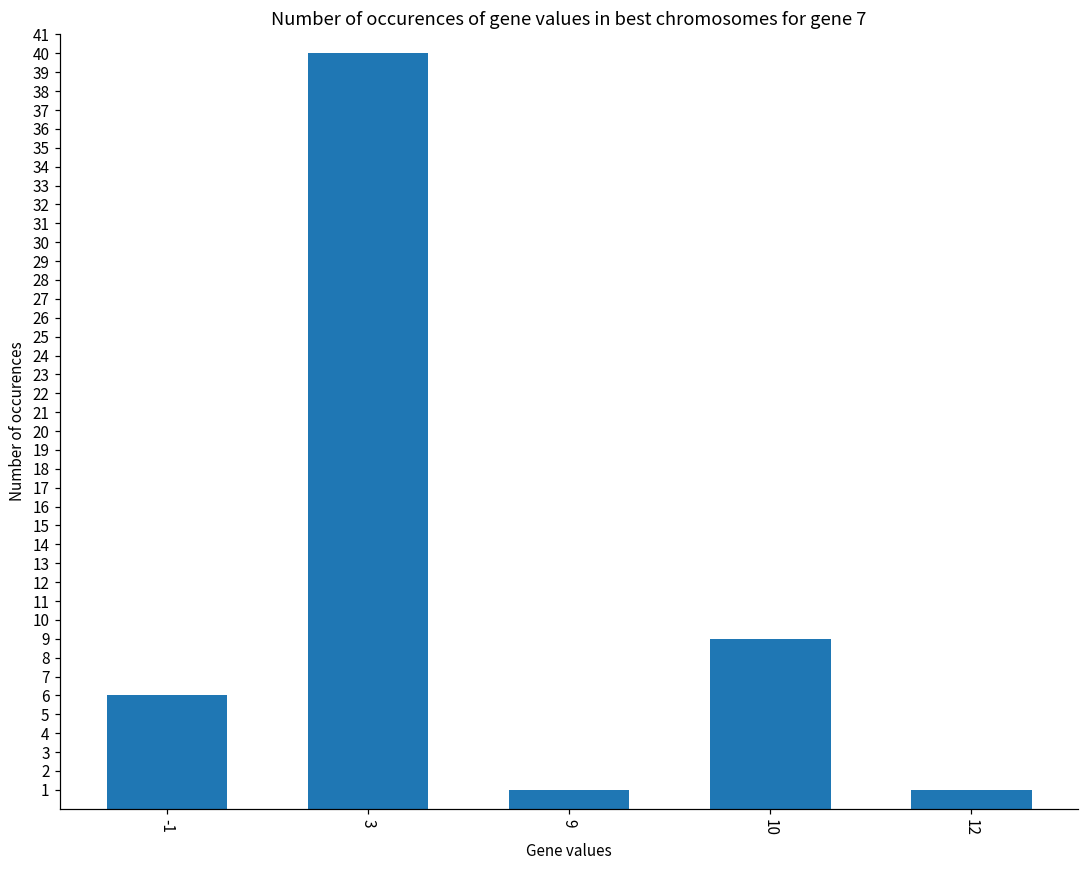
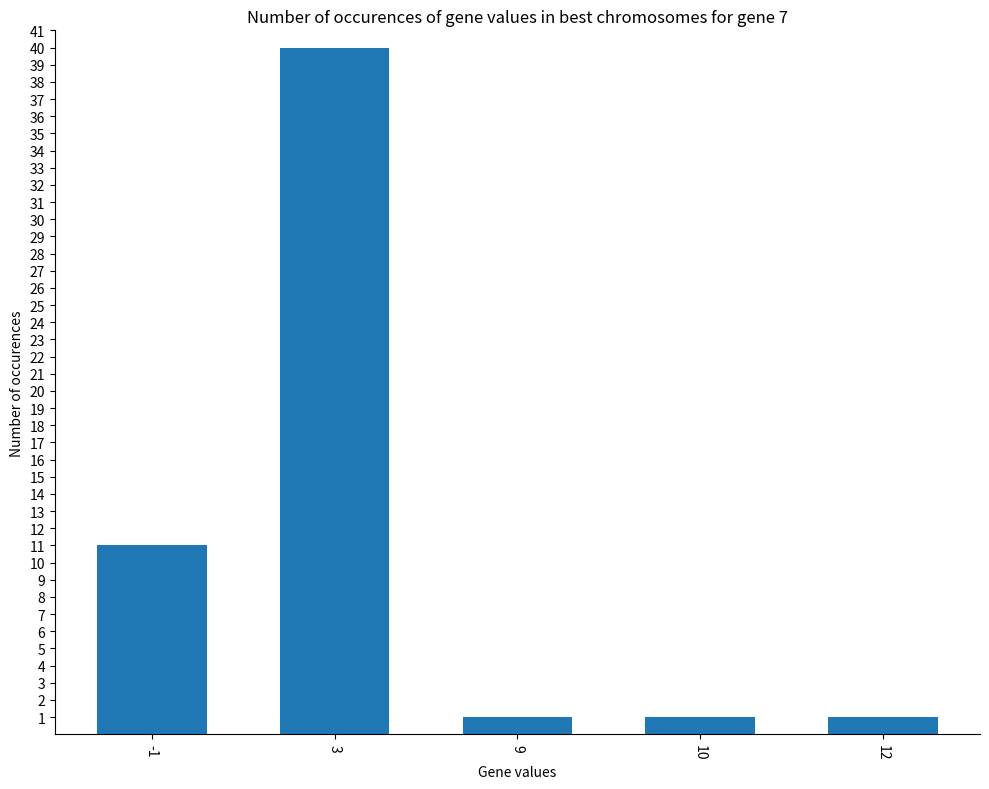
-1: 6 -> 11
10: 9 -> 1
